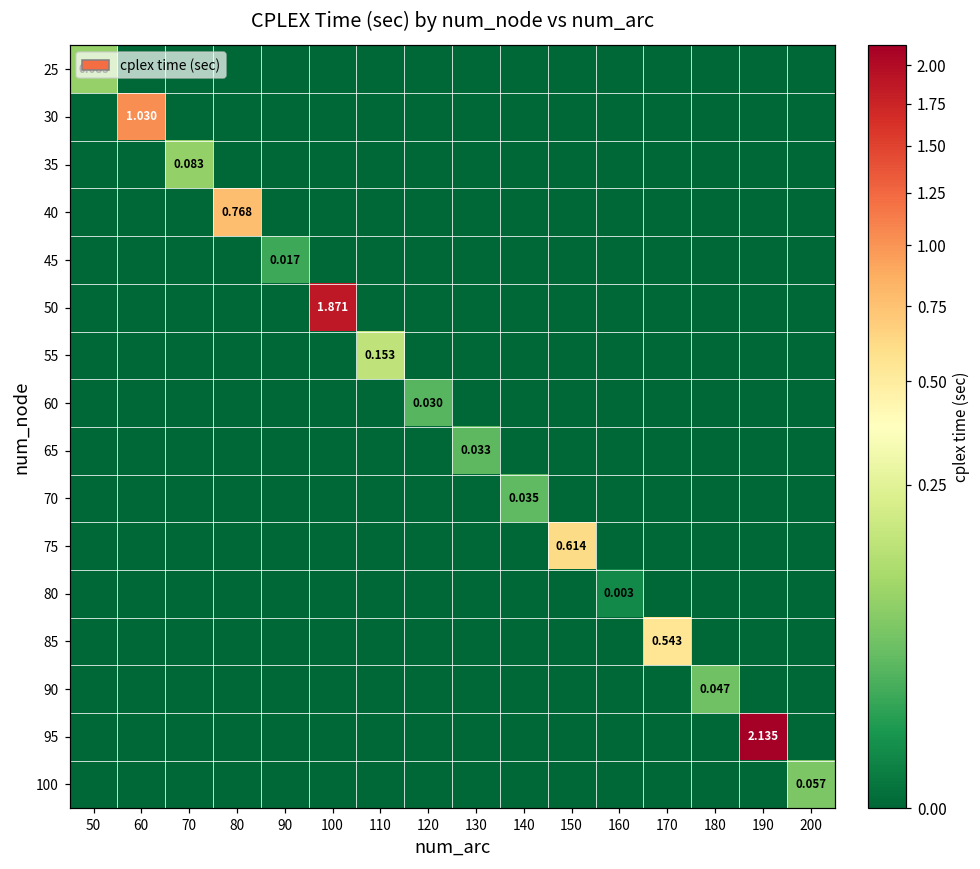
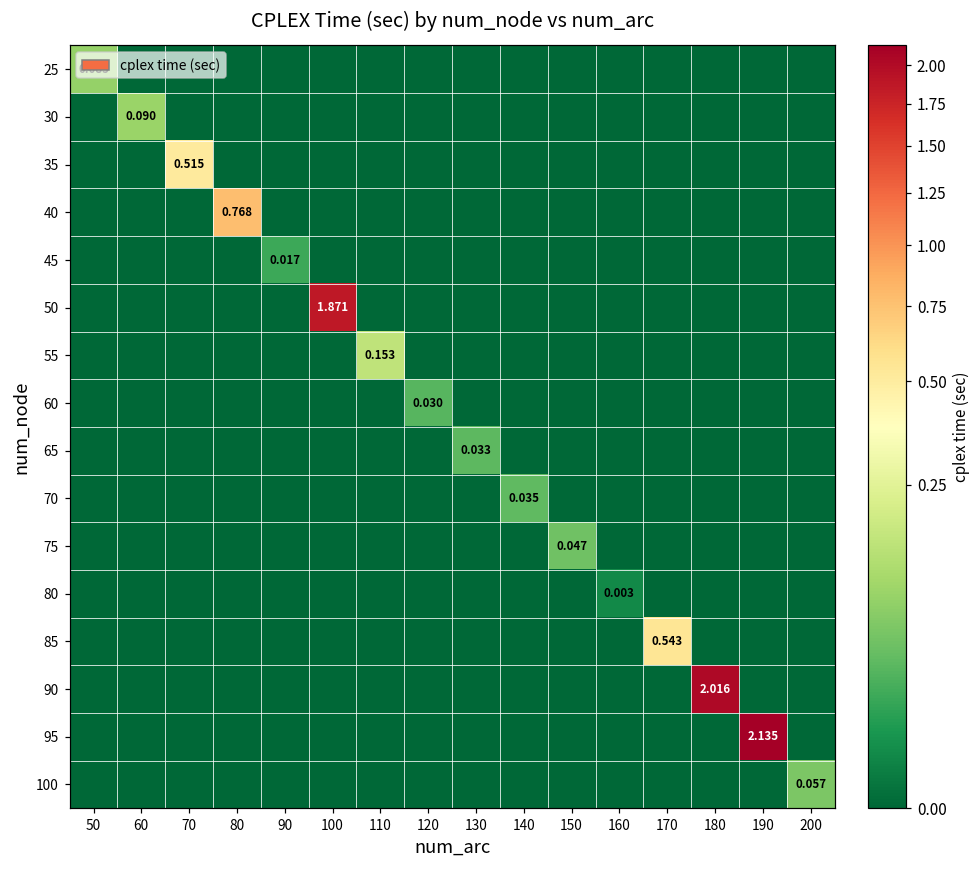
30, 60: 1.030 -> 0.090
35, 70: 0.083 -> 0.515
75, 150: 0.614 -> 0.047
90, 180: 0.047 -> 2.016
